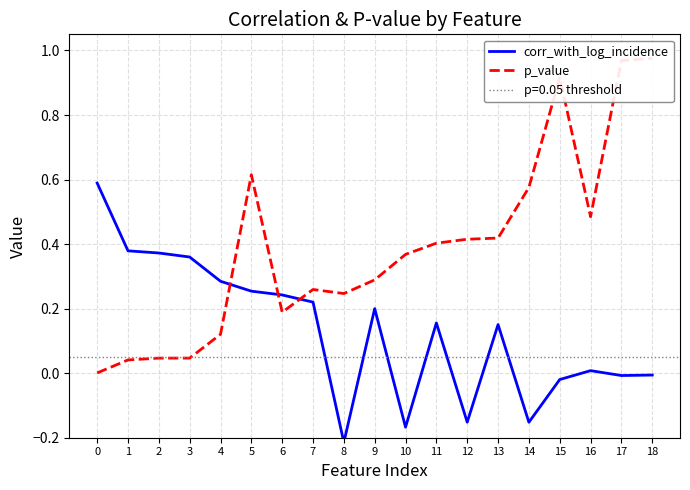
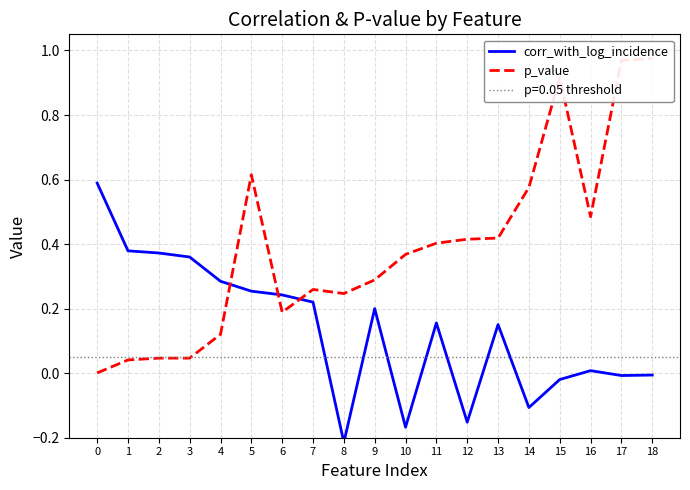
corr_with_log_incidence, 14: -0.15 -> -0.11
